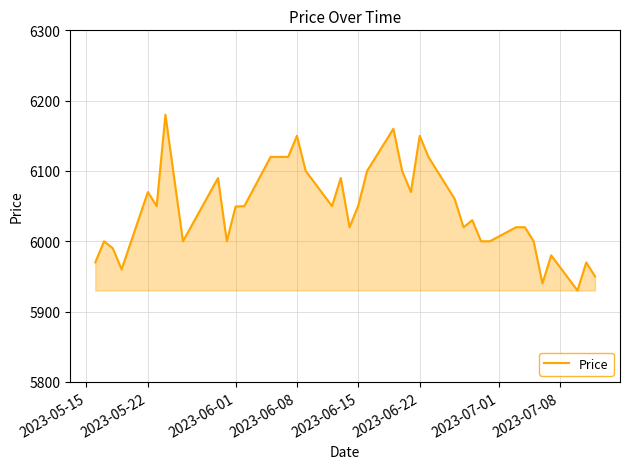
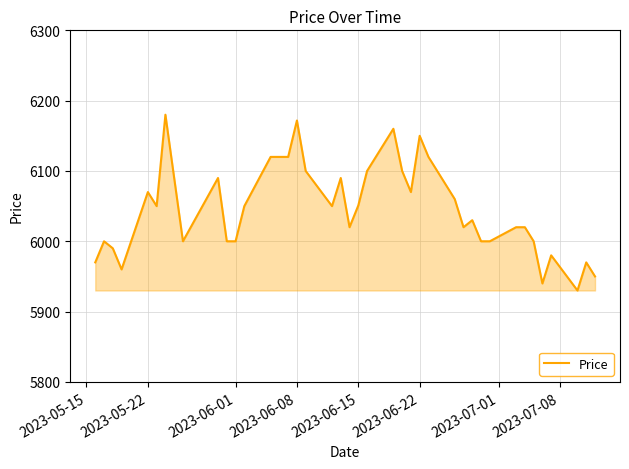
2023-06-01: 6050 -> 6000
2023-06-08: 6150 -> 6170
